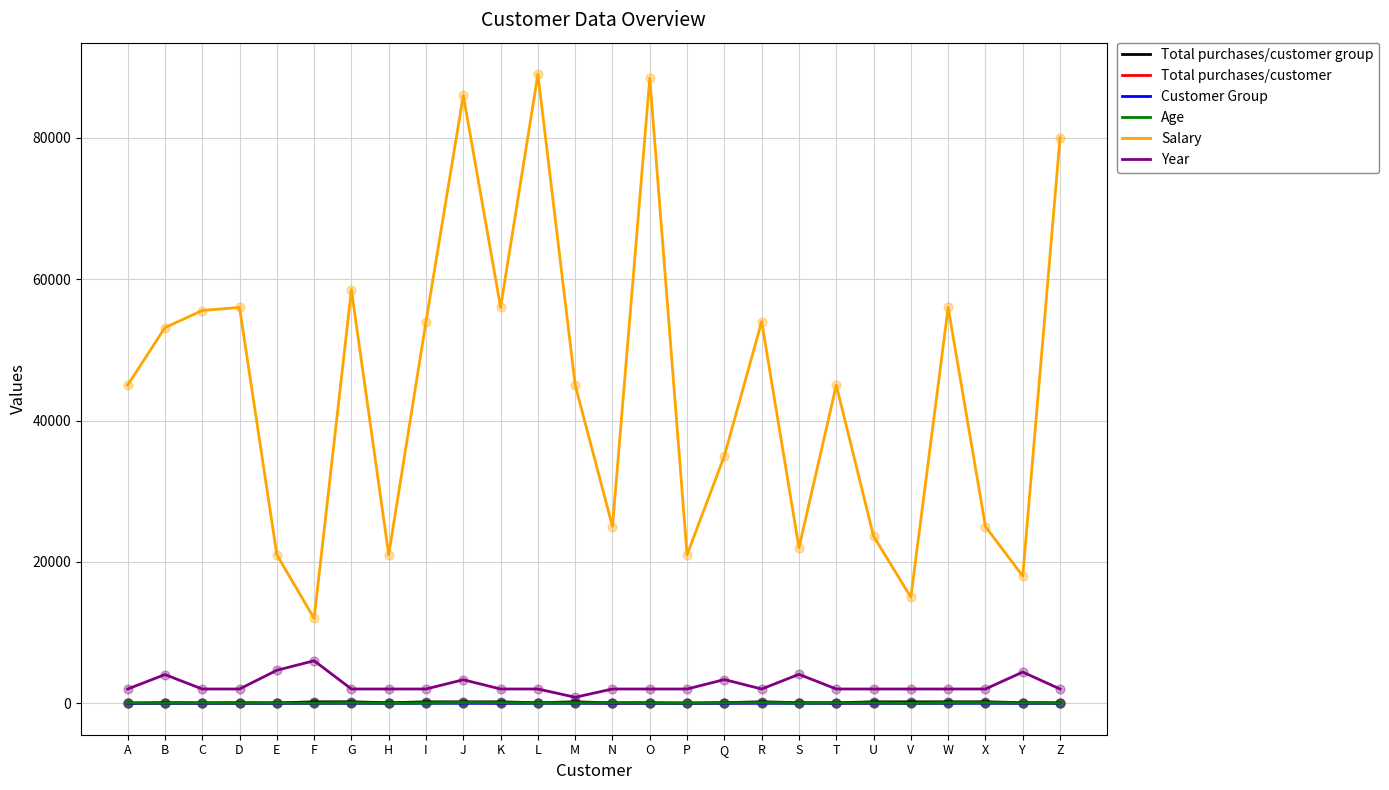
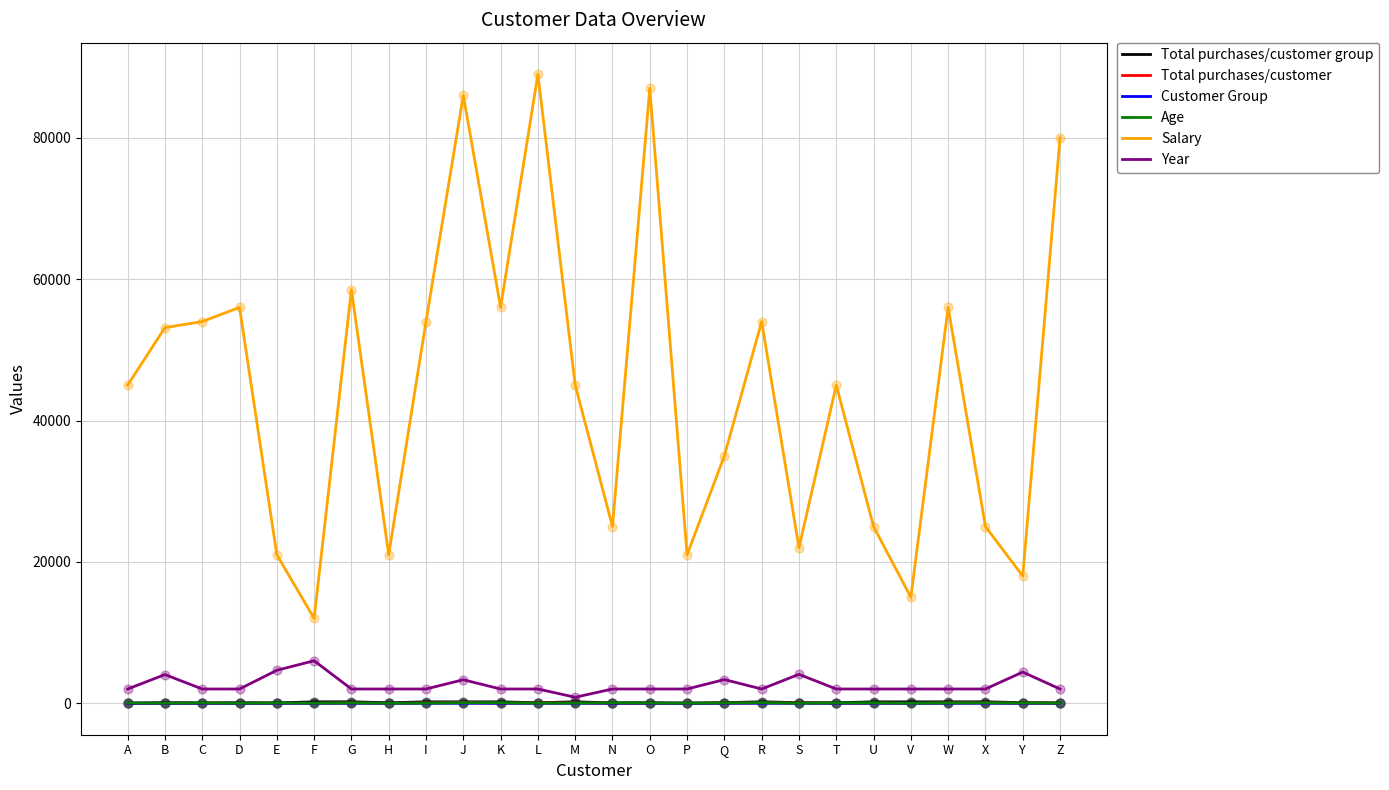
Salary, C: 56000 -> 54000
Salary, O: 88000 -> 87000
Salary, U: 24000 -> 25000
